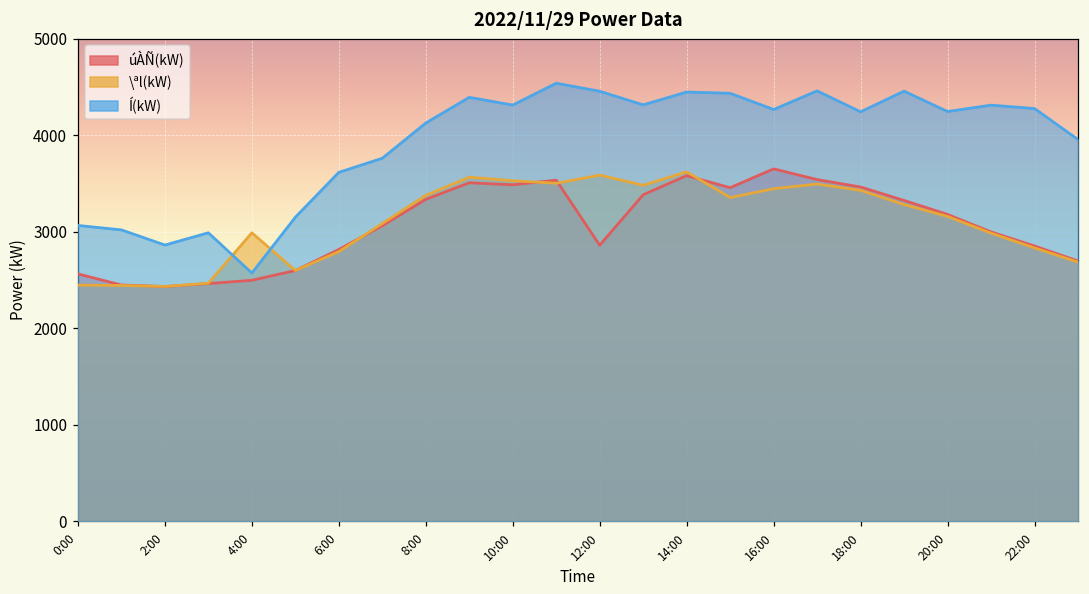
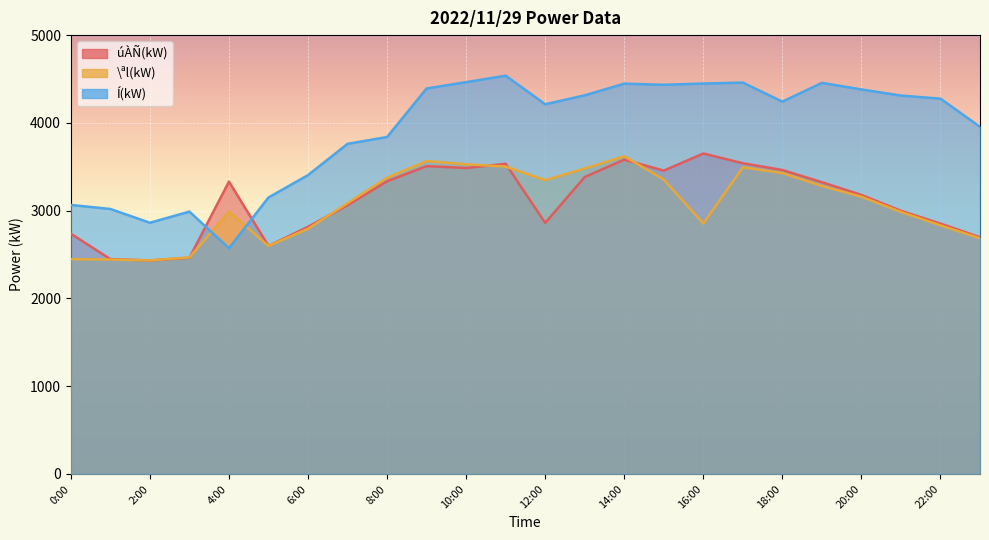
úÀÑ(kW), 0:00: 2600 -> 2700
úÀÑ(kW), 4:00: 2500 -> 3300
Í(kW), 6:00: 3600 -> 3400
Í(kW), 8:00: 4100 -> 3800
Í(kW), 10:00: 4300 -> 4500
\ªl(kW), 12:00: 3600 -> 3300
Í(kW), 12:00: 4500 -> 4200
\ªl(kW), 16:00: 3400 -> 2900
Í(kW), 16:00: 4300 -> 4400
Í(kW), 20:00: 4200 -> 4400
